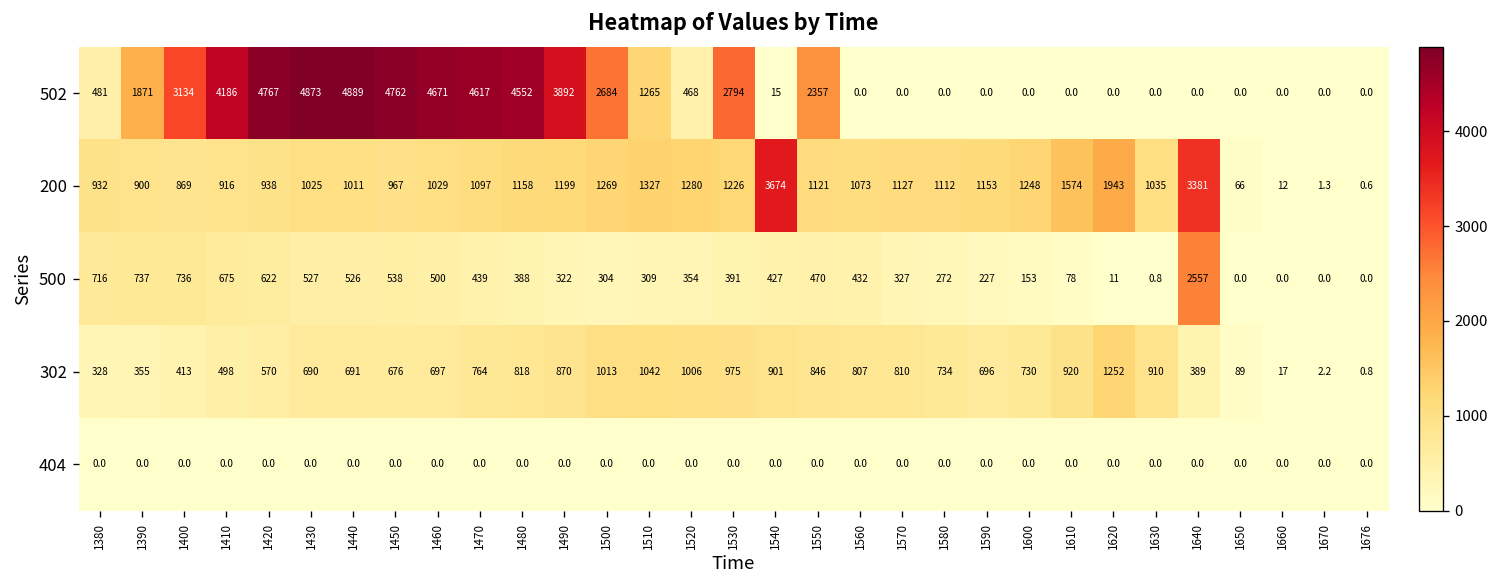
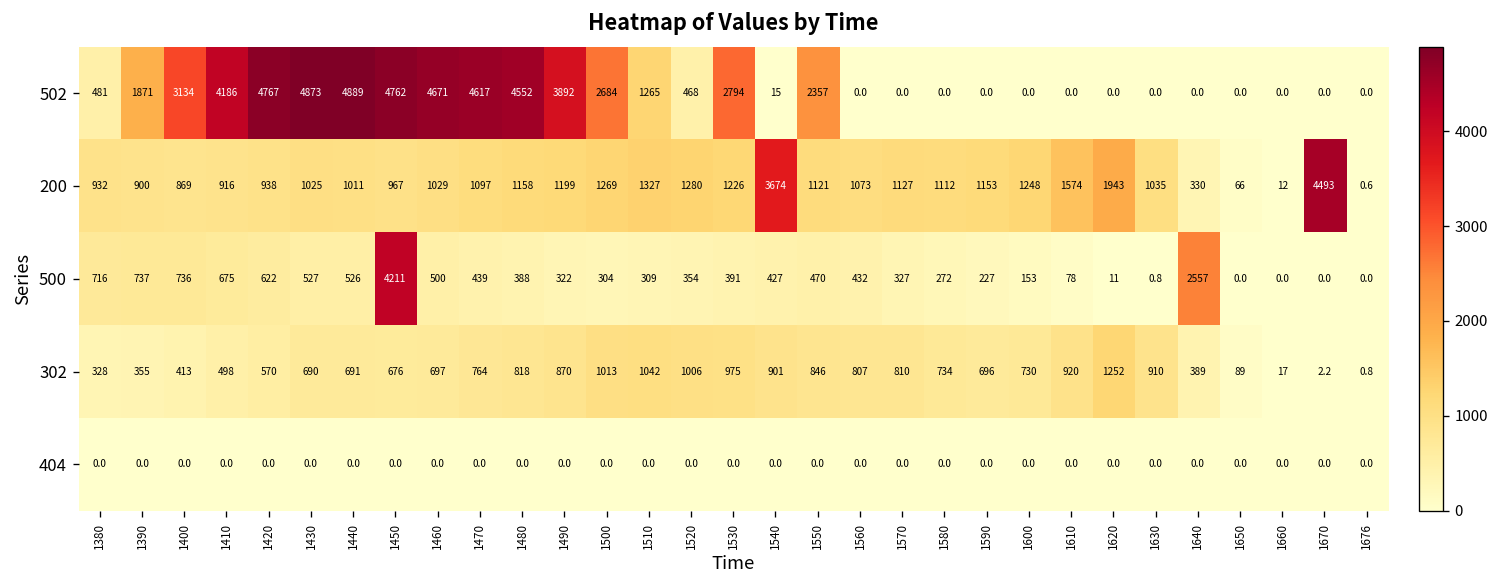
200, 1640: 3381 -> 330
200, 1670: 1.3 -> 4493
500, 1450: 538 -> 4211
